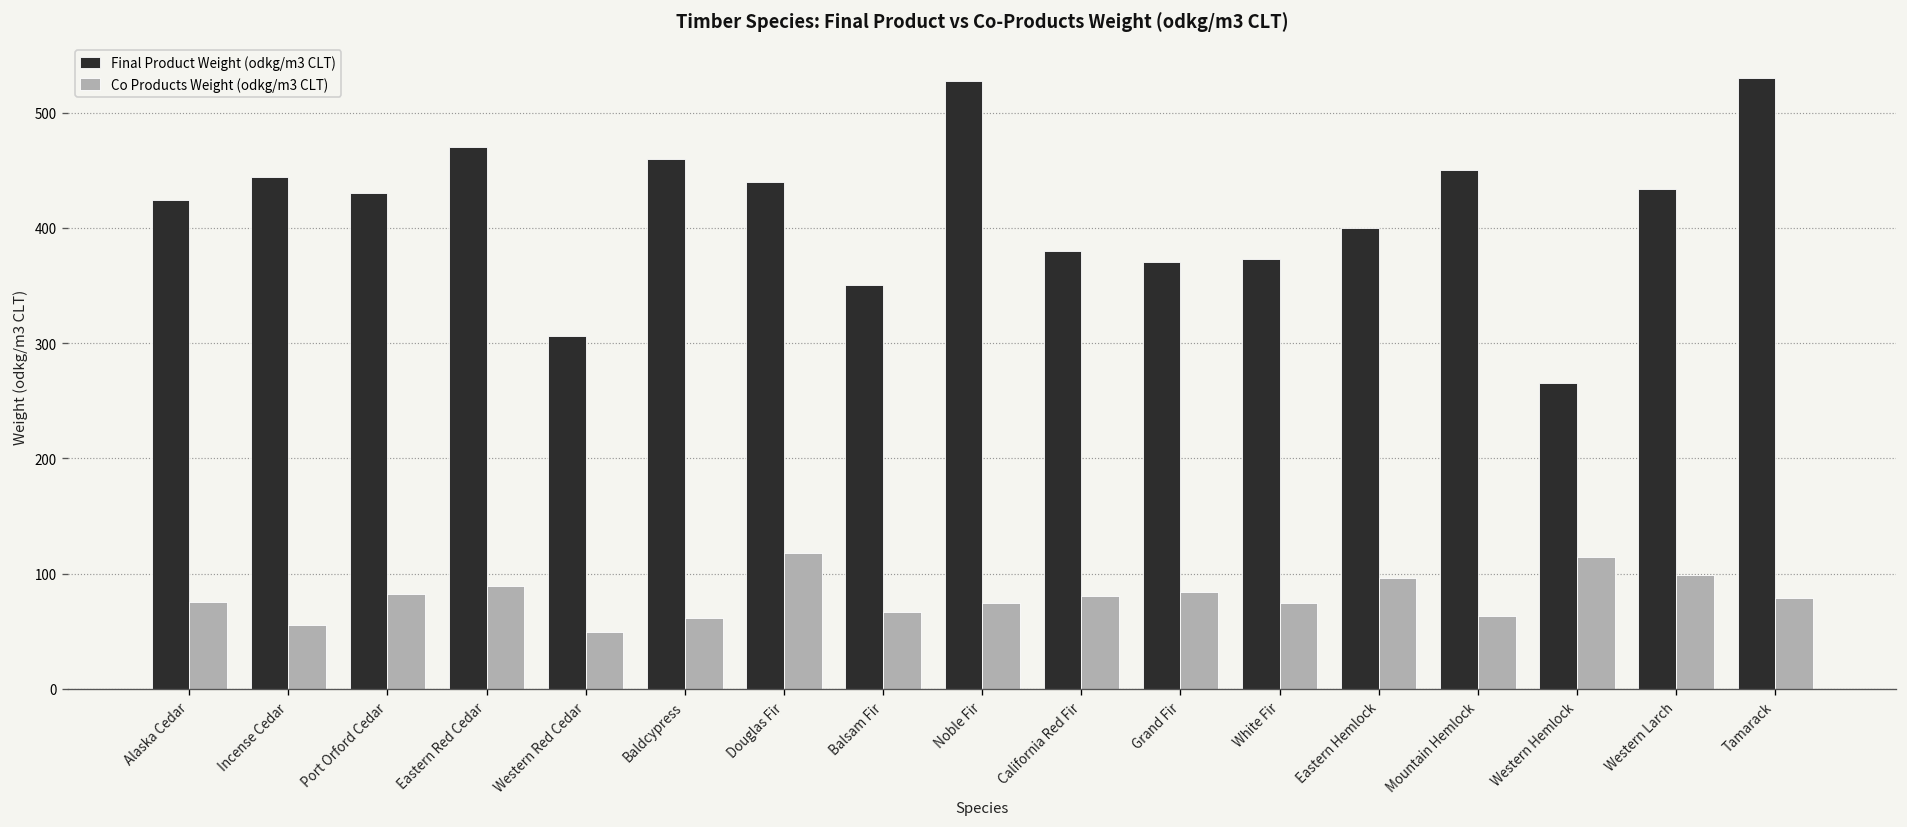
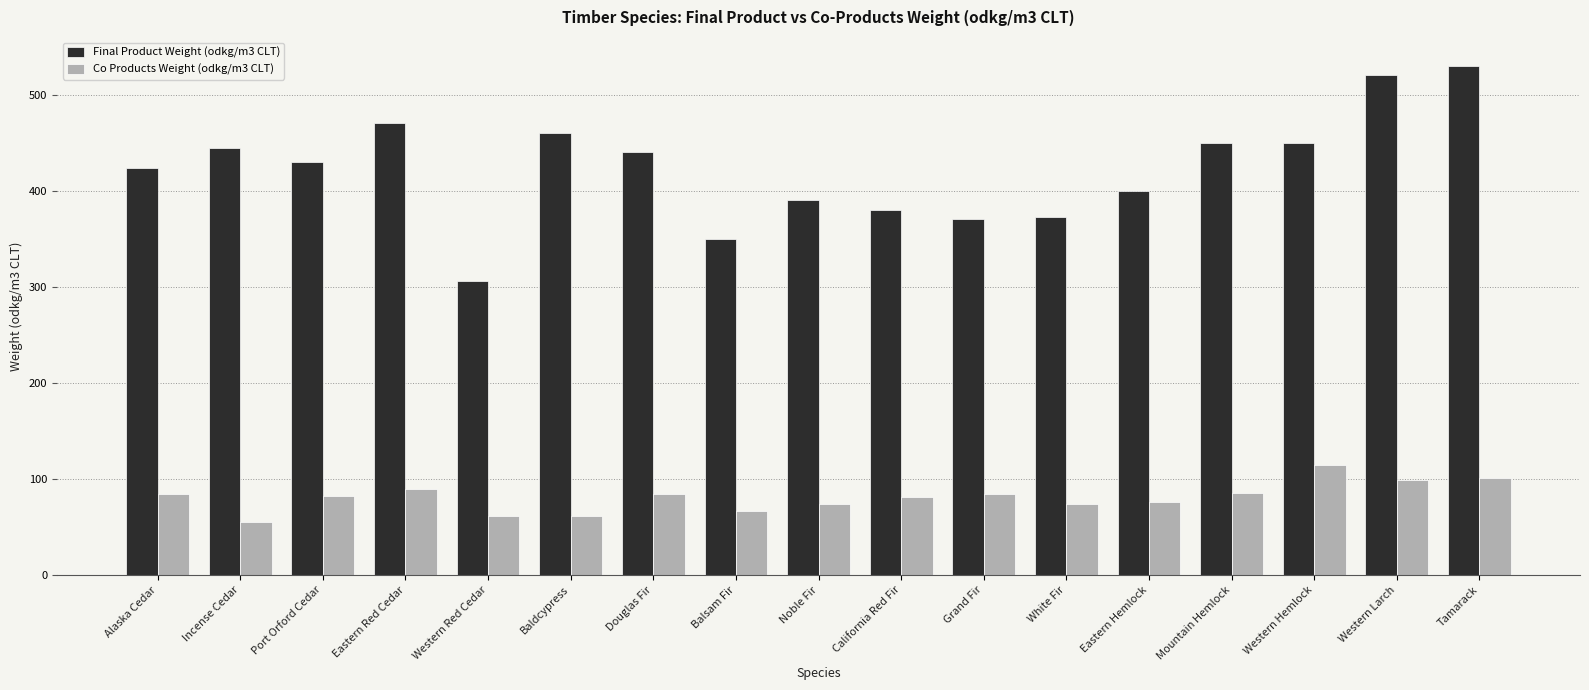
Co Products Weight (odkg/m3 CLT), Alaska Cedar: 75 -> 84
Co Products Weight (odkg/m3 CLT), Western Red Cedar: 50 -> 60
Co Products Weight (odkg/m3 CLT), Douglas Fir: 120 -> 80
Final Product Weight (odkg/m3 CLT), Noble Fir: 530 -> 390
Co Products Weight (odkg/m3 CLT), Eastern Hemlock: 100 -> 80
Co Products Weight (odkg/m3 CLT), Mountain Hemlock: 60 -> 90
Final Product Weight (odkg/m3 CLT), Western Hemlock: 270 -> 450
Final Product Weight (odkg/m3 CLT), Western Larch: 430 -> 520
Co Products Weight (odkg/m3 CLT), Tamarack: 80 -> 100
